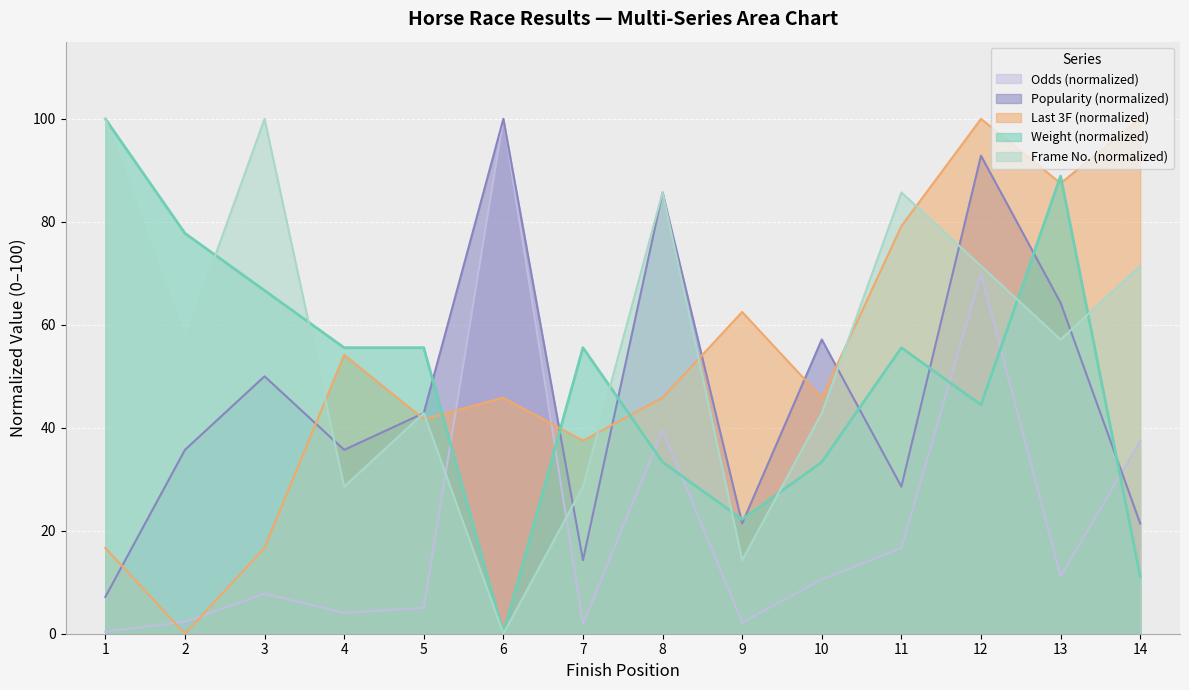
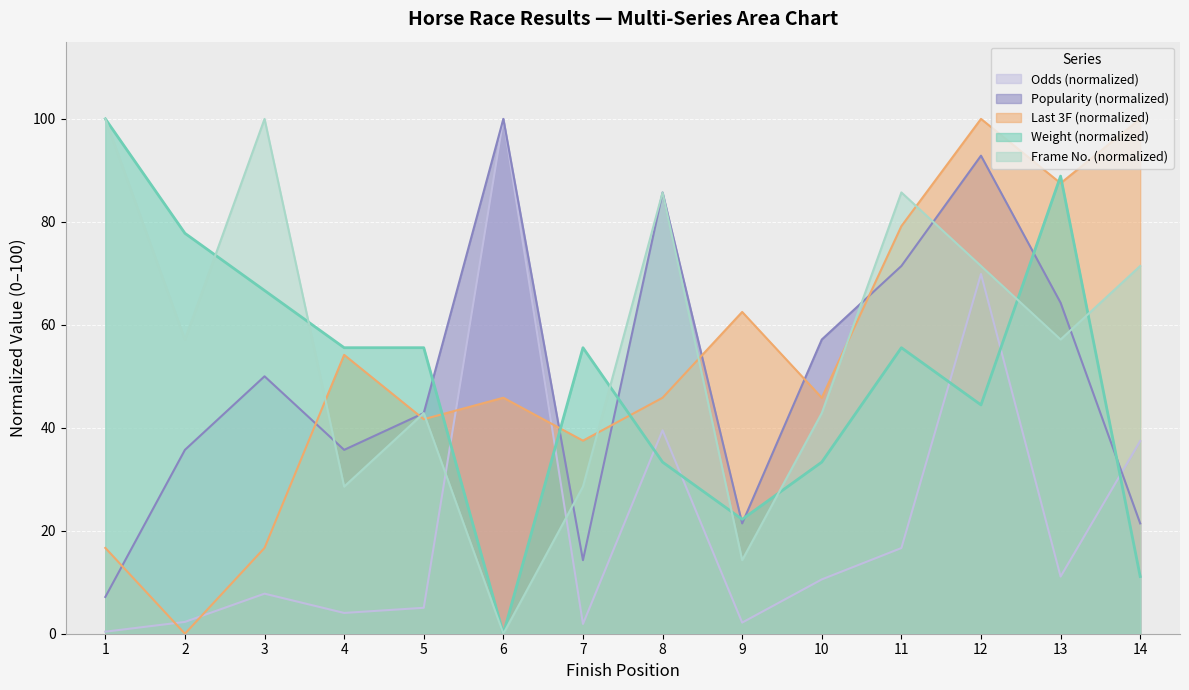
Popularity (normalized), 11: 29 -> 71
